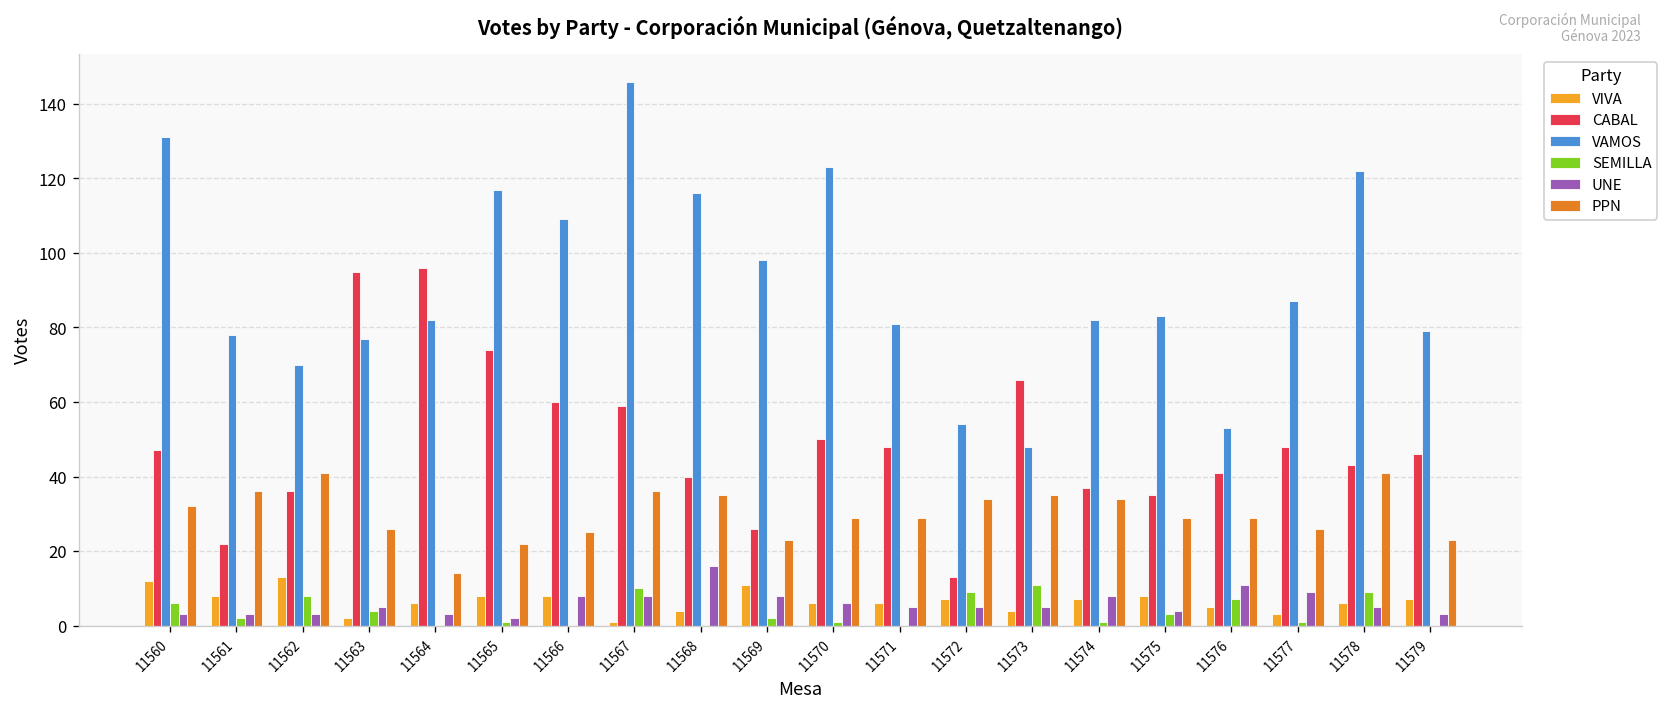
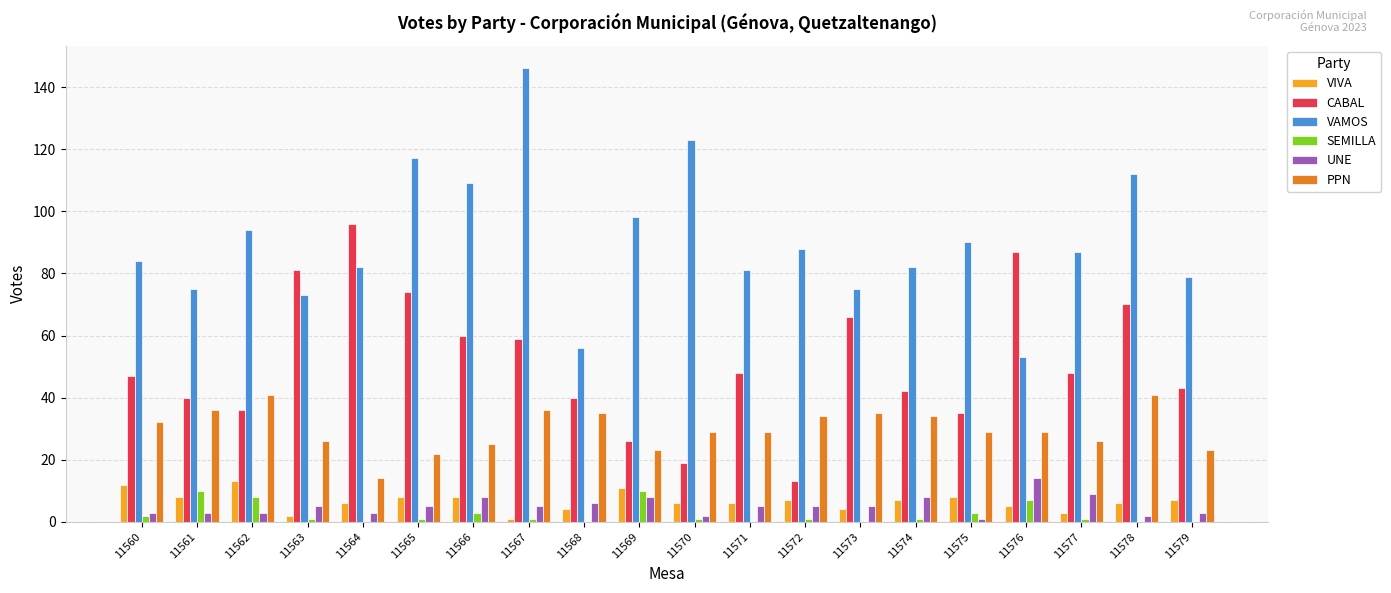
VAMOS, 11560: 131 -> 84
SEMILLA, 11560: 6 -> 2
CABAL, 11561: 22 -> 40
VAMOS, 11561: 78 -> 75
SEMILLA, 11561: 2 -> 10
VAMOS, 11562: 70 -> 94
CABAL, 11563: 95 -> 81
VAMOS, 11563: 77 -> 73
SEMILLA, 11563: 4 -> 1
UNE, 11565: 2 -> 5
SEMILLA, 11566: 0 -> 3
SEMILLA, 11567: 10 -> 1
UNE, 11567: 8 -> 5
VAMOS, 11568: 116 -> 56
UNE, 11568: 16 -> 6
SEMILLA, 11569: 2 -> 10
CABAL, 11570: 50 -> 19
UNE, 11570: 6 -> 2
VAMOS, 11572: 54 -> 88
SEMILLA, 11572: 9 -> 1
VAMOS, 11573: 48 -> 75
SEMILLA, 11573: 11 -> 0
CABAL, 11574: 37 -> 42
VAMOS, 11575: 83 -> 90
UNE, 11575: 4 -> 1
CABAL, 11576: 41 -> 87
UNE, 11576: 11 -> 14
CABAL, 11578: 43 -> 70
VAMOS, 11578: 122 -> 112
SEMILLA, 11578: 9 -> 0
UNE, 11578: 5 -> 2
CABAL, 11579: 46 -> 43
